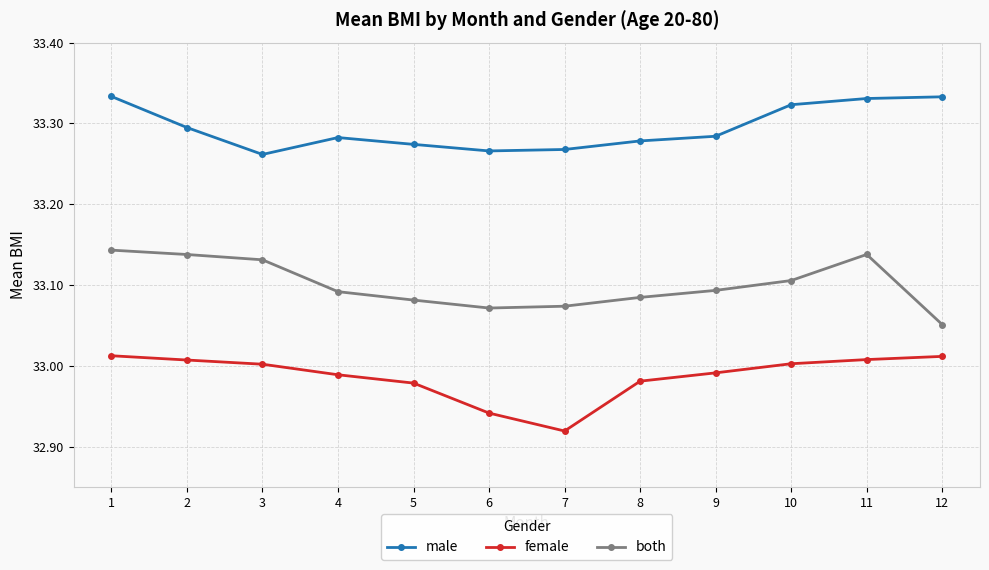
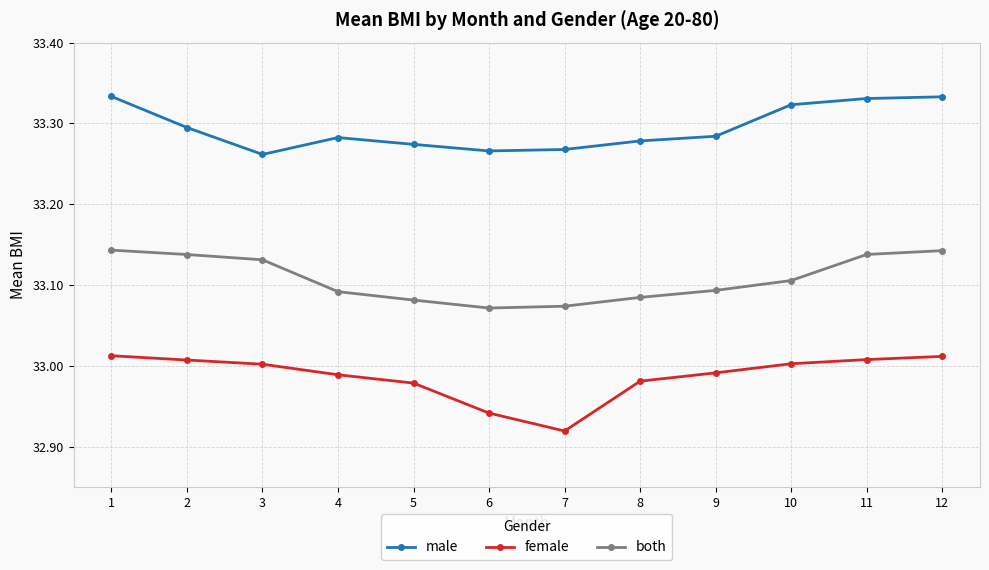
both, 12: 33.05 -> 33.14
